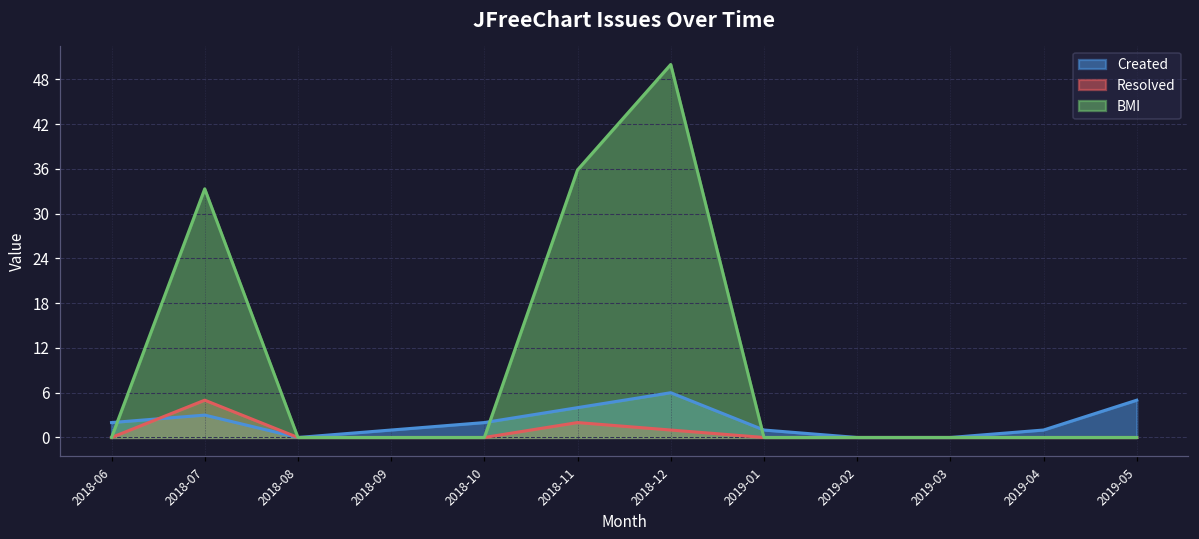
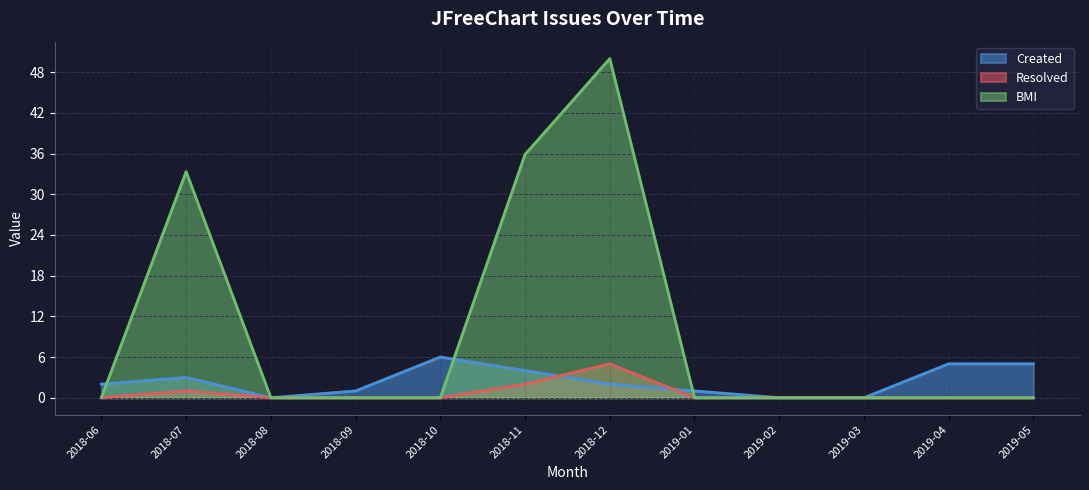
Resolved, 2018-07: 5 -> 1
Created, 2018-10: 2 -> 6
Created, 2018-12: 6 -> 2
Resolved, 2018-12: 1 -> 5
Created, 2019-04: 1 -> 5
